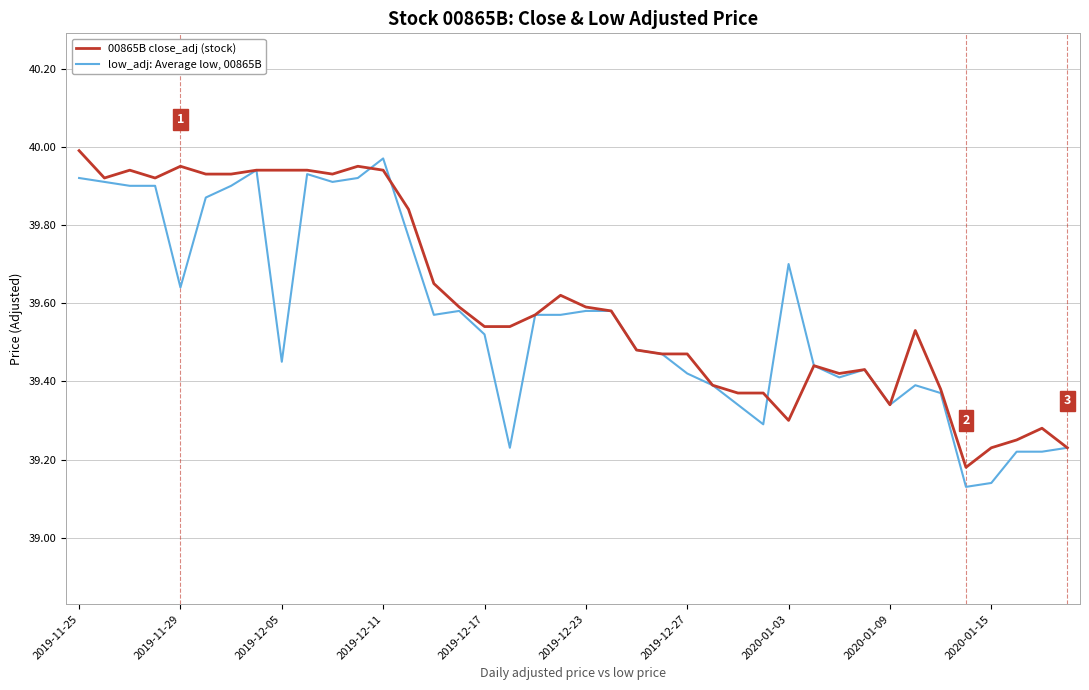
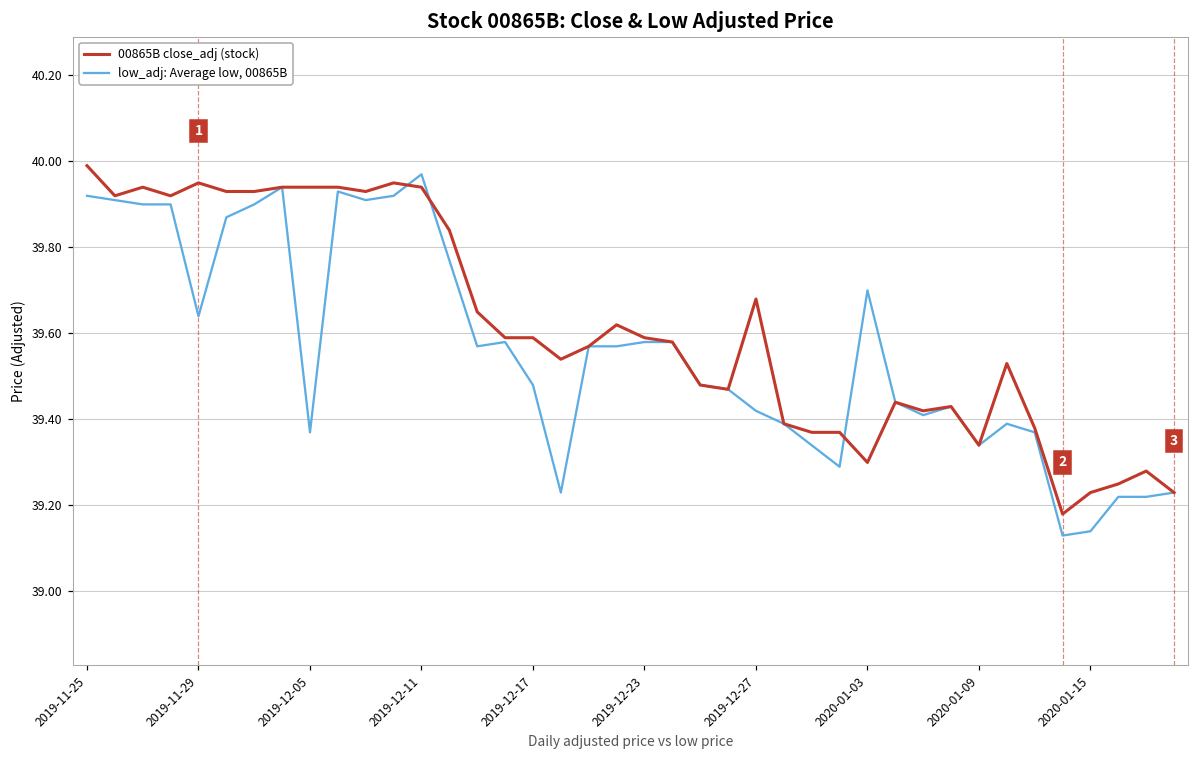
low_adj: Average low, 00865B, 2019-12-05: 39.45 -> 39.37
00865B close_adj (stock), 2019-12-17: 39.54 -> 39.59
low_adj: Average low, 00865B, 2019-12-17: 39.52 -> 39.48
00865B close_adj (stock), 2019-12-27: 39.47 -> 39.68
